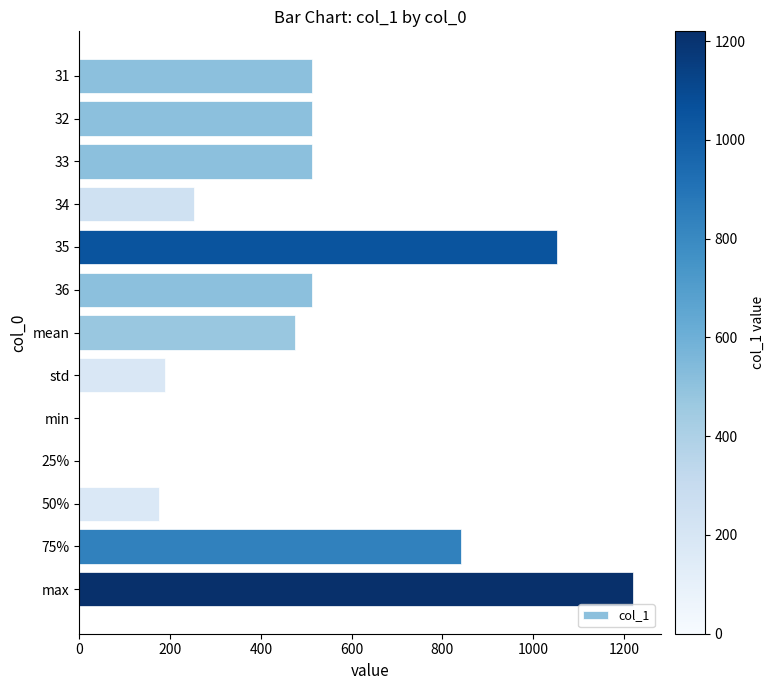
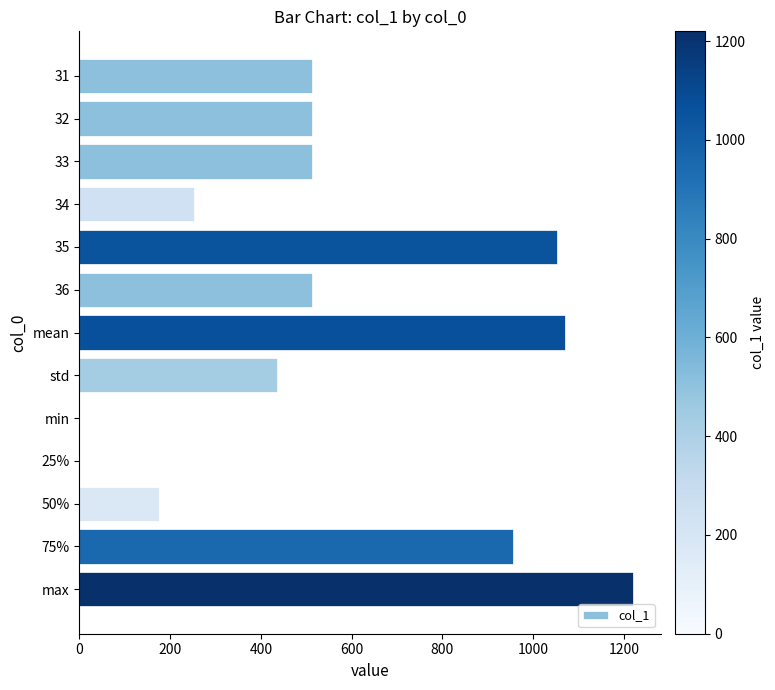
mean: 470 -> 1070
std: 190 -> 430
75%: 840 -> 950
